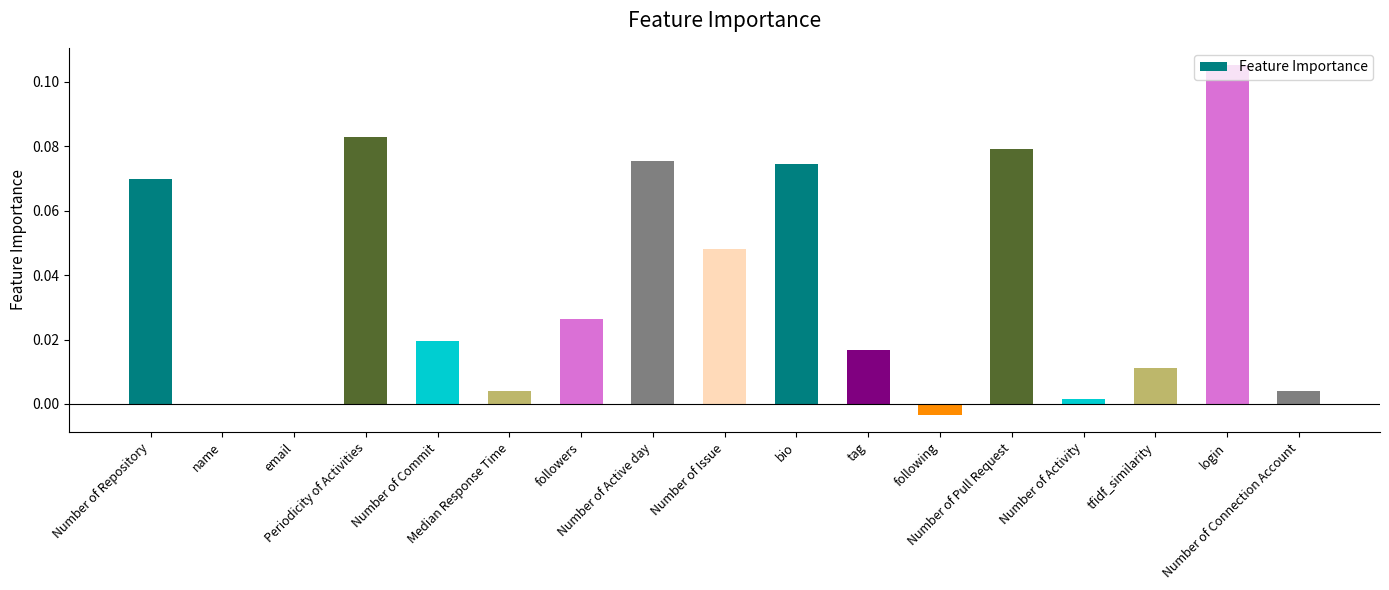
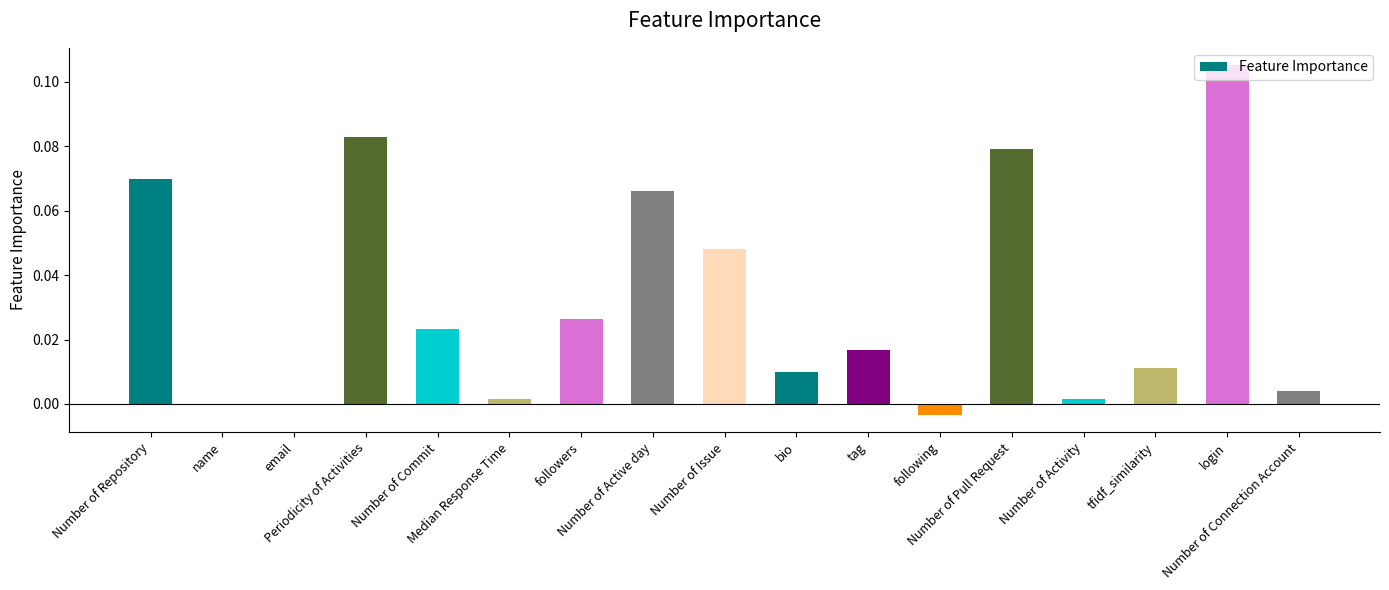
Number of Commit: 0.020 -> 0.023
Median Response Time: 0.004 -> 0.001
Number of Active day: 0.075 -> 0.066
bio: 0.075 -> 0.010
